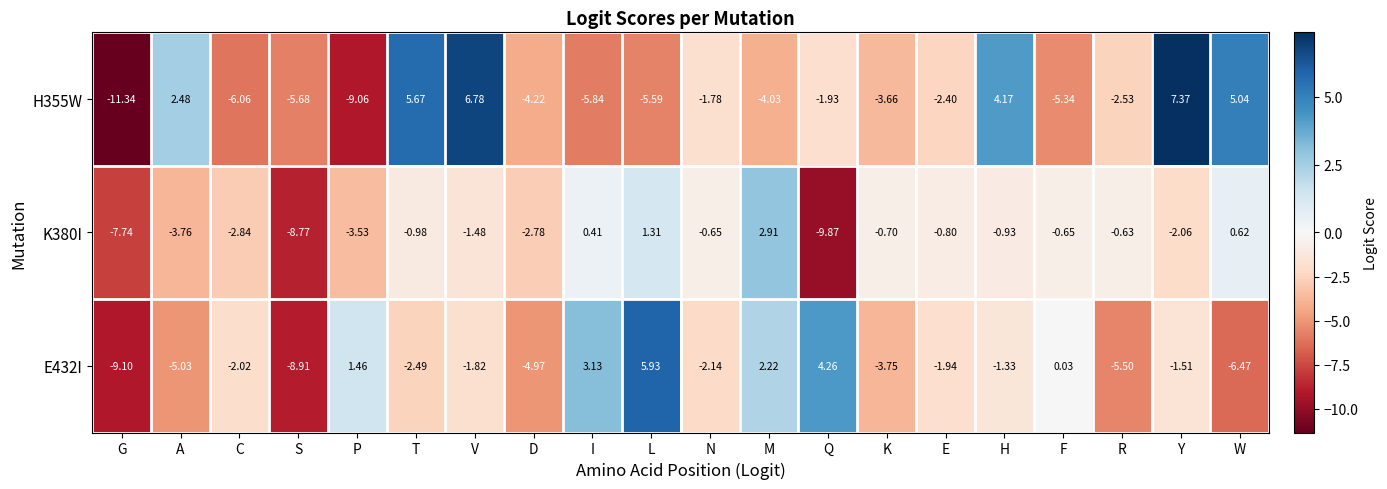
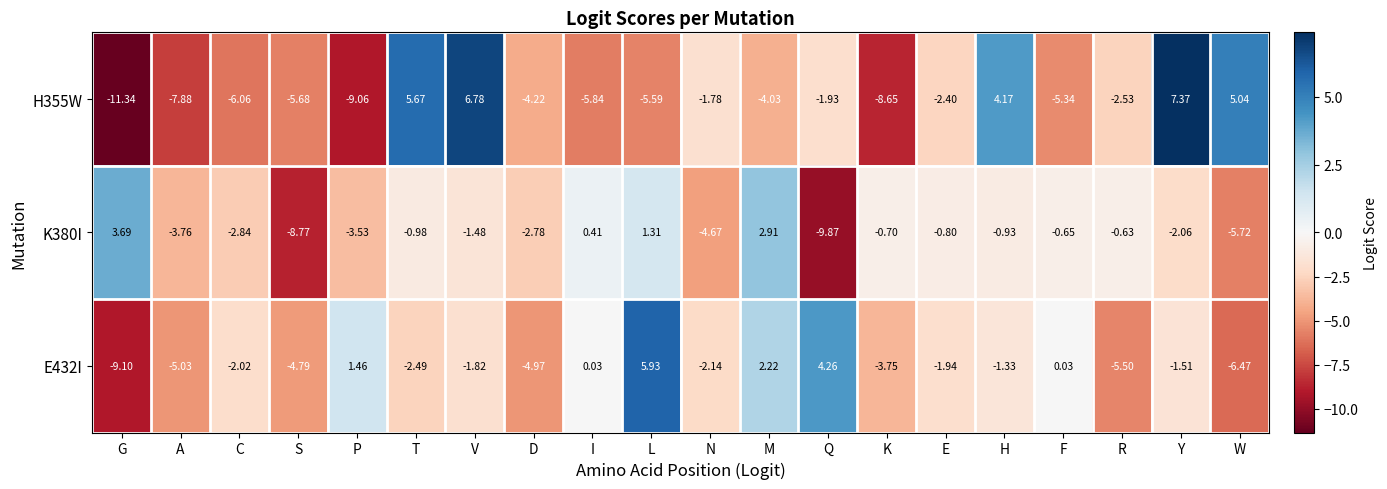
H355W, A: 2.48 -> -7.88
H355W, K: -3.66 -> -8.65
K380I, G: -7.74 -> 3.69
K380I, N: -0.65 -> -4.67
K380I, W: 0.62 -> -5.72
E432I, S: -8.91 -> -4.79
E432I, I: 3.13 -> 0.03
